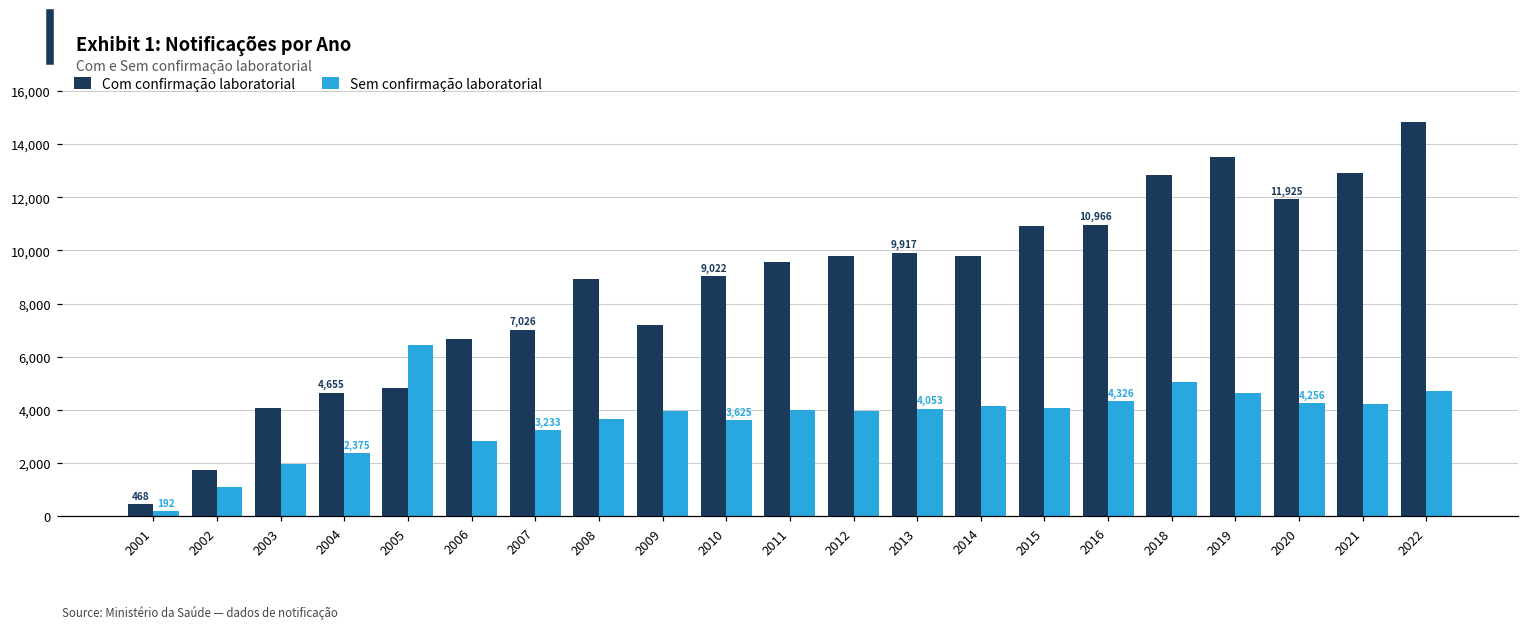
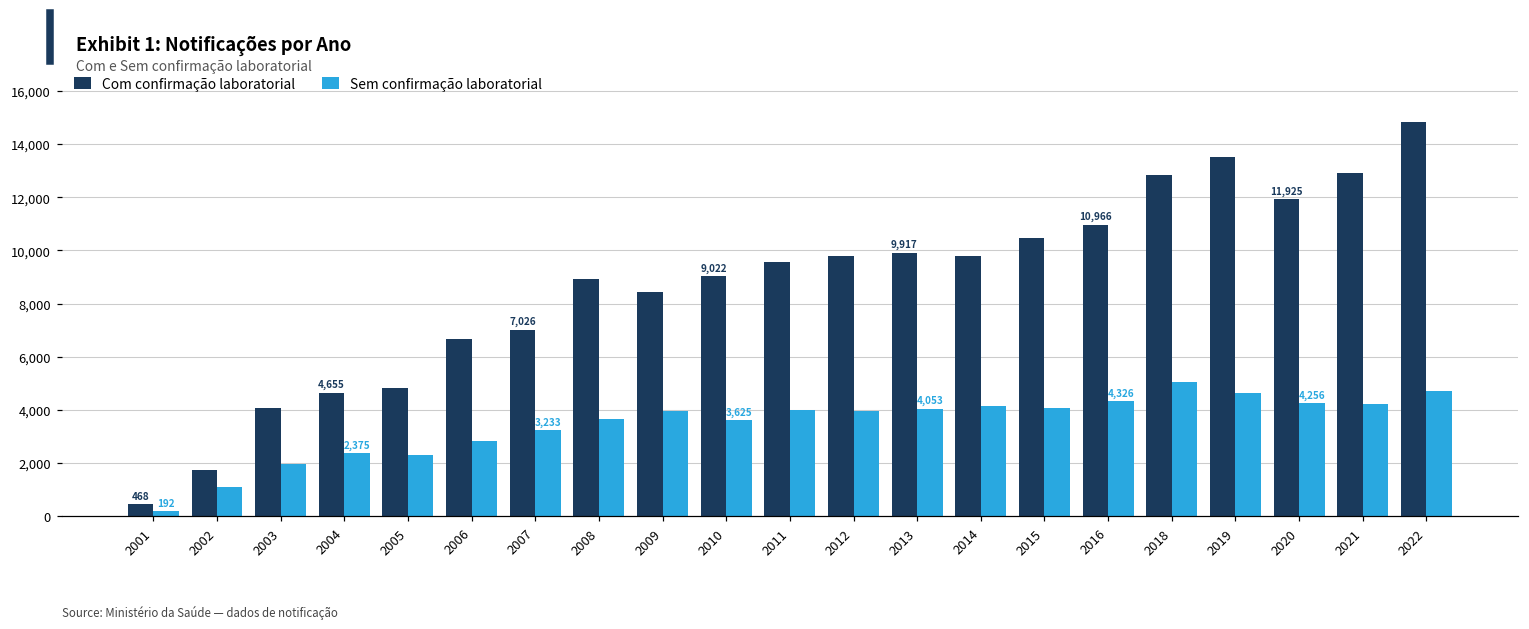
Sem confirmação laboratorial, 2005: 6,500 -> 2,300
Com confirmação laboratorial, 2009: 7,200 -> 8,400
Com confirmação laboratorial, 2015: 10,900 -> 10,500
